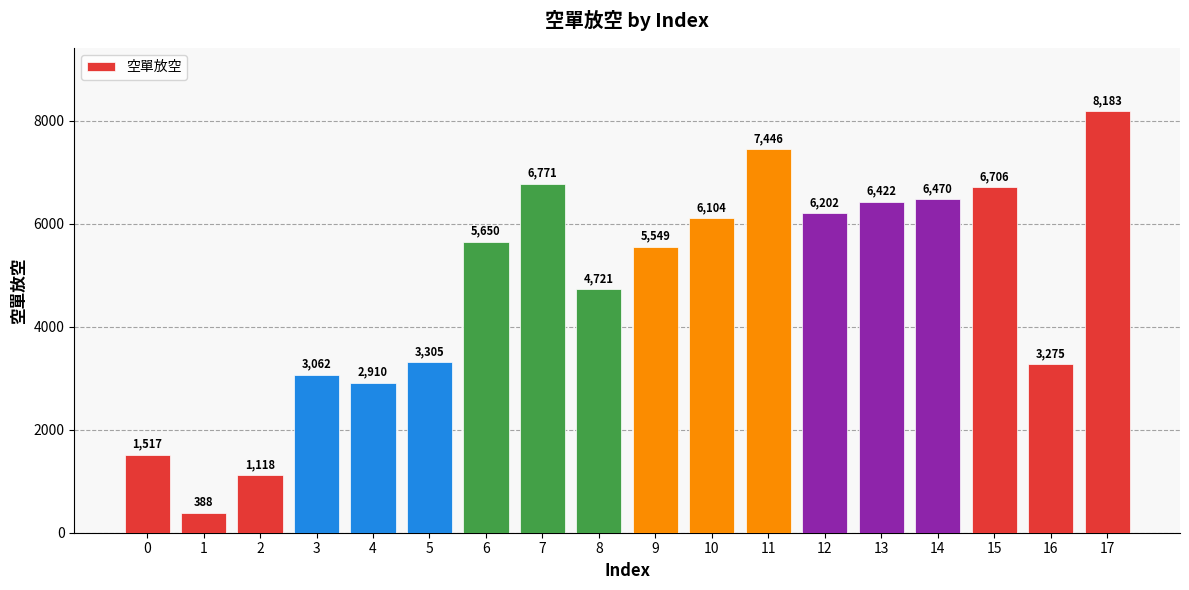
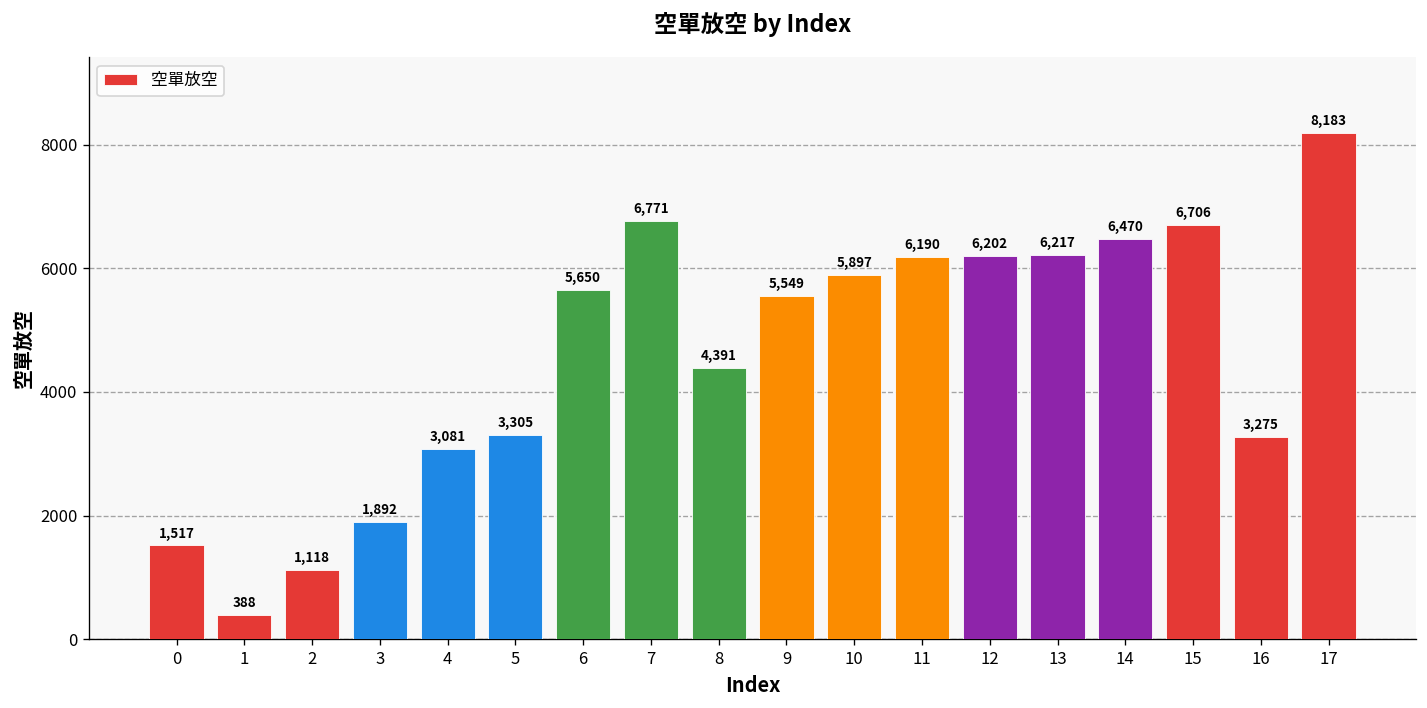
3: 3,062 -> 1,892
4: 2,910 -> 3,081
8: 4,721 -> 4,391
10: 6,104 -> 5,897
11: 7,446 -> 6,190
13: 6,422 -> 6,217
